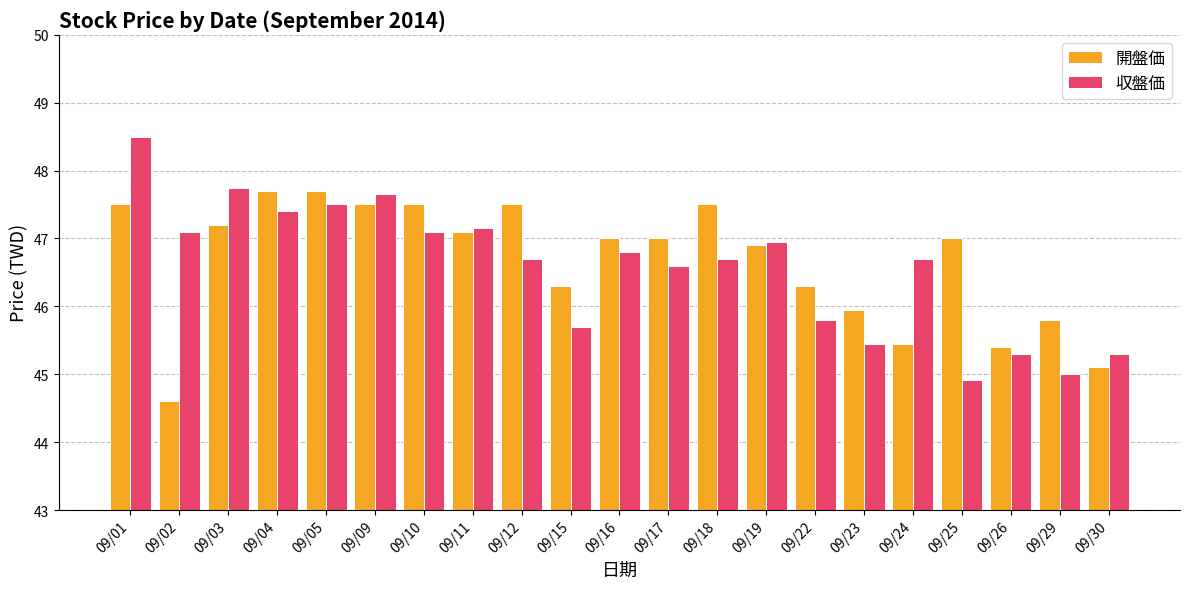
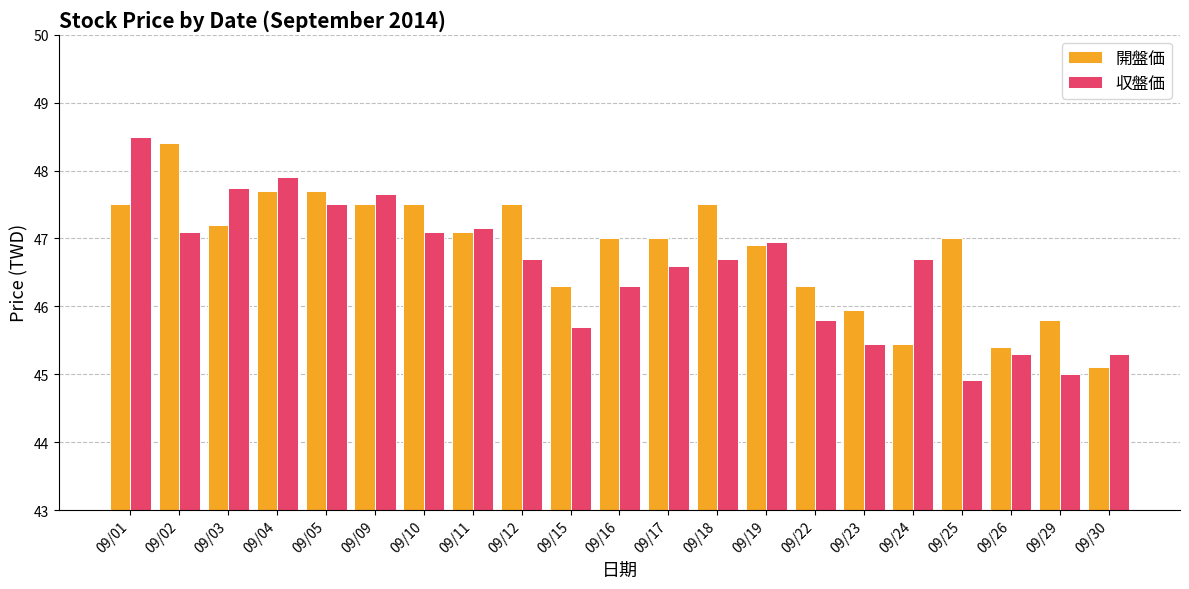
開盤価, 09/02: 44.6 -> 48.4
収盤価, 09/04: 47.4 -> 47.9
収盤価, 09/16: 46.8 -> 46.3
